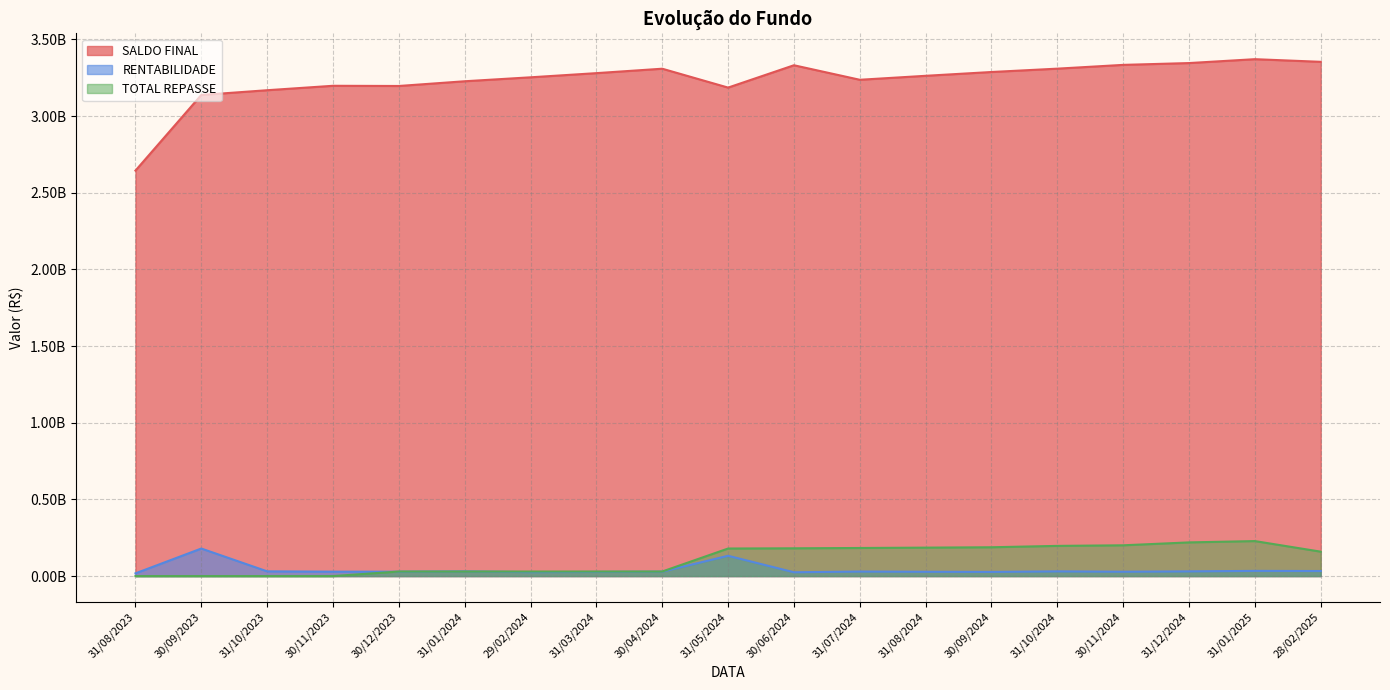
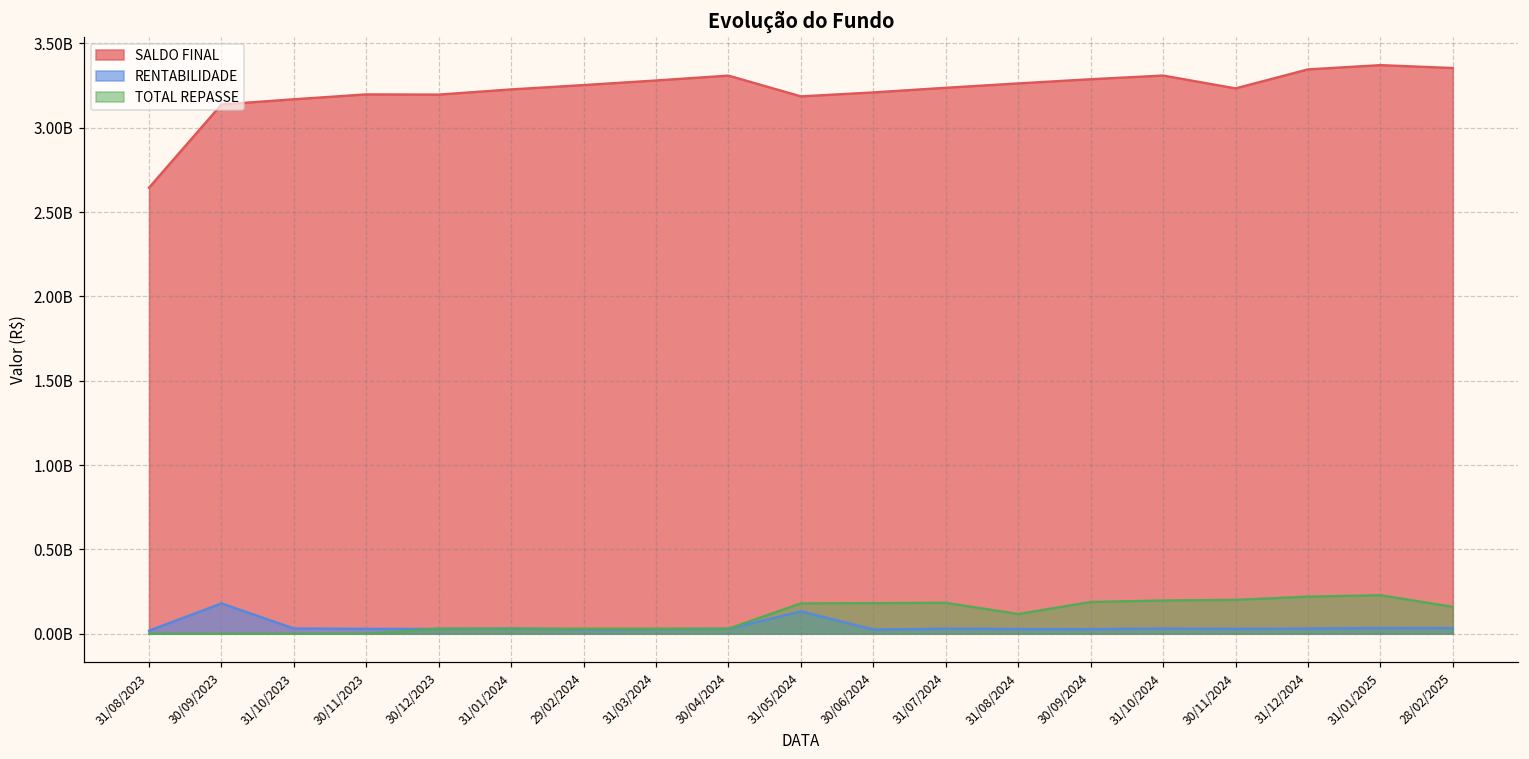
SALDO FINAL, 30/06/2024: 3330000000 -> 3210000000
TOTAL REPASSE, 31/08/2024: 190000000 -> 120000000
SALDO FINAL, 30/11/2024: 3330000000 -> 3230000000
